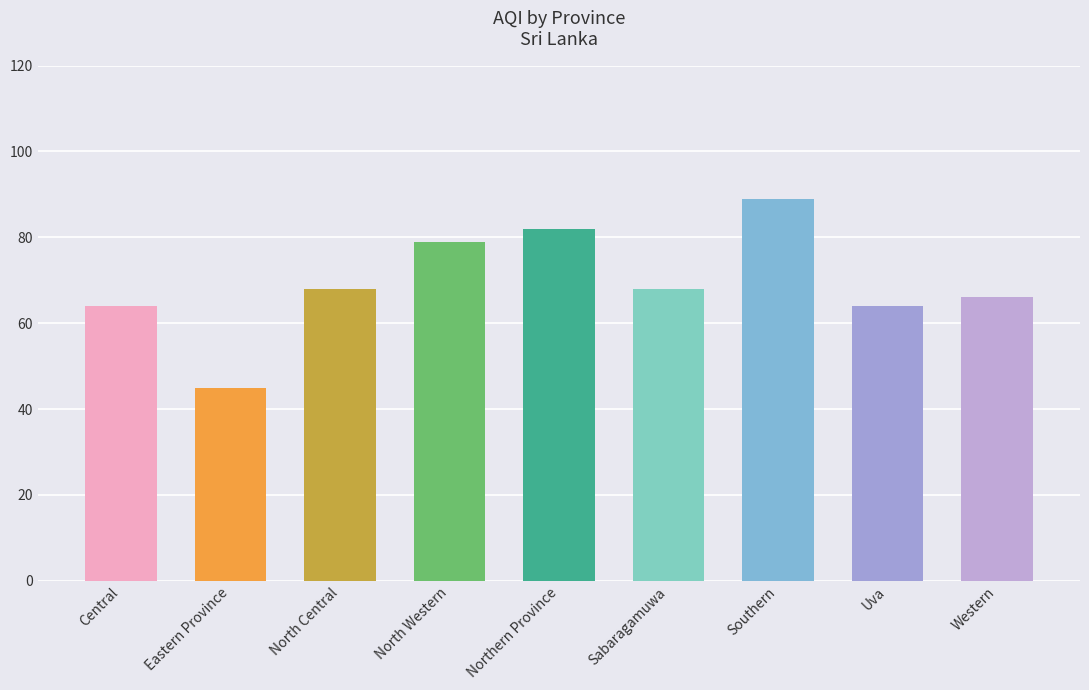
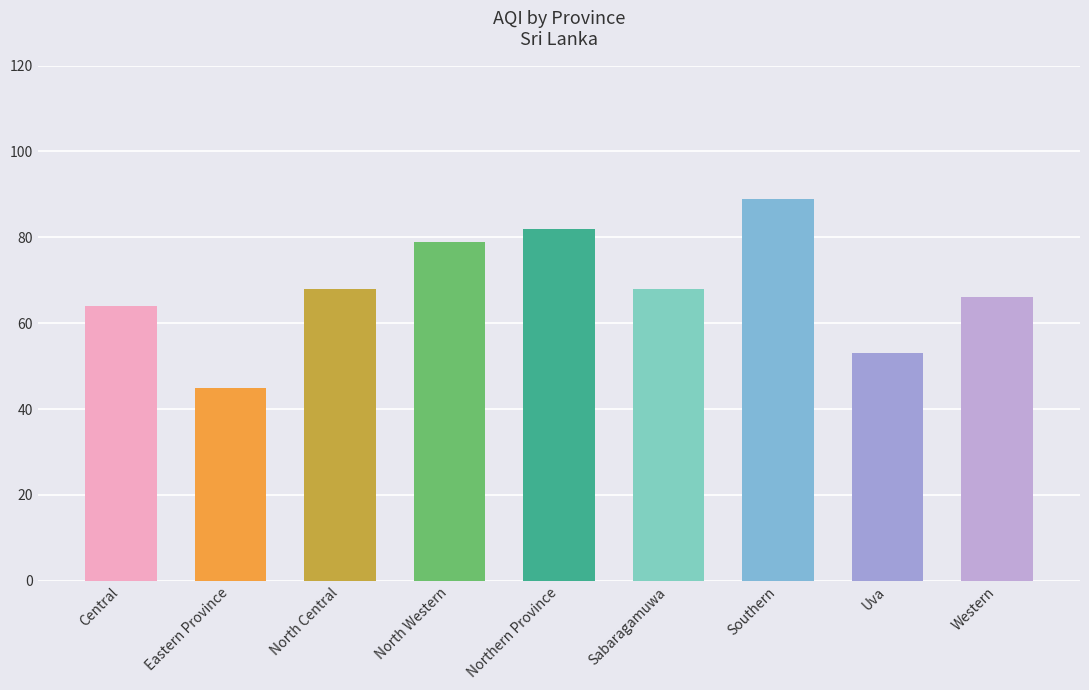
Uva: 64 -> 53
